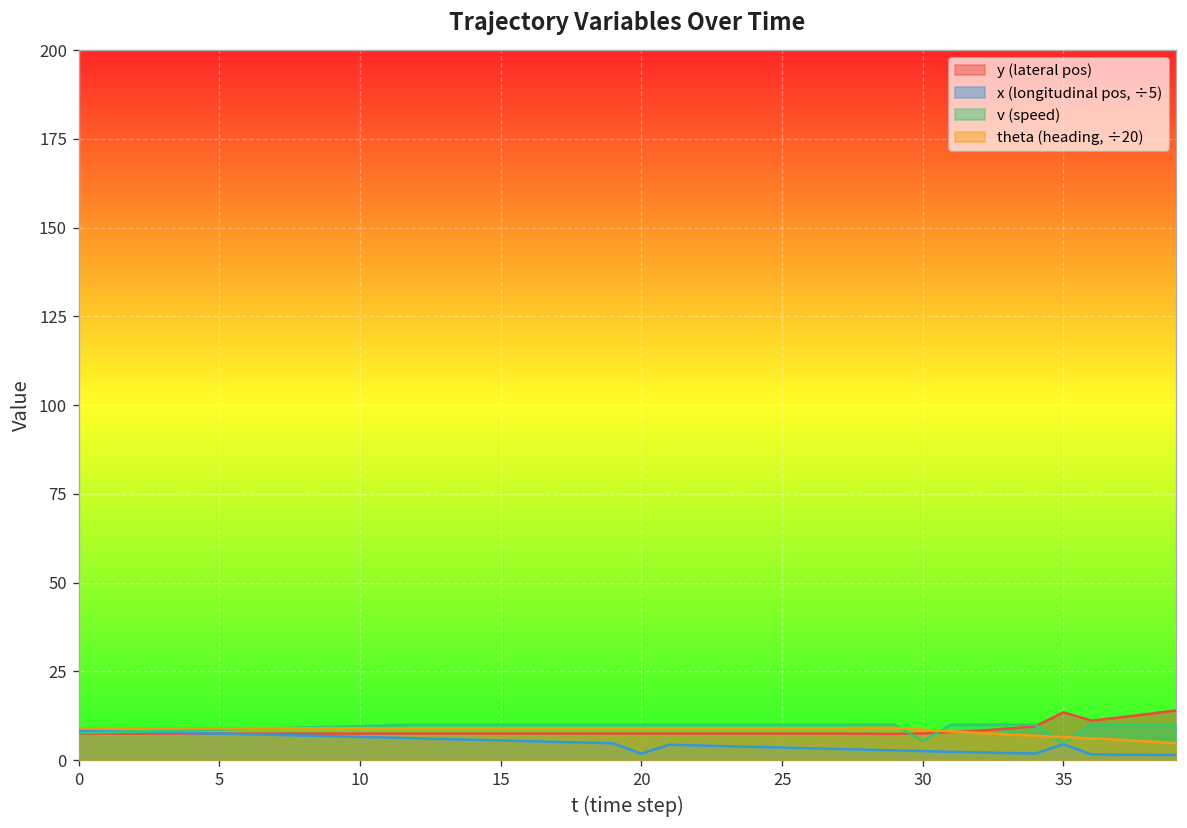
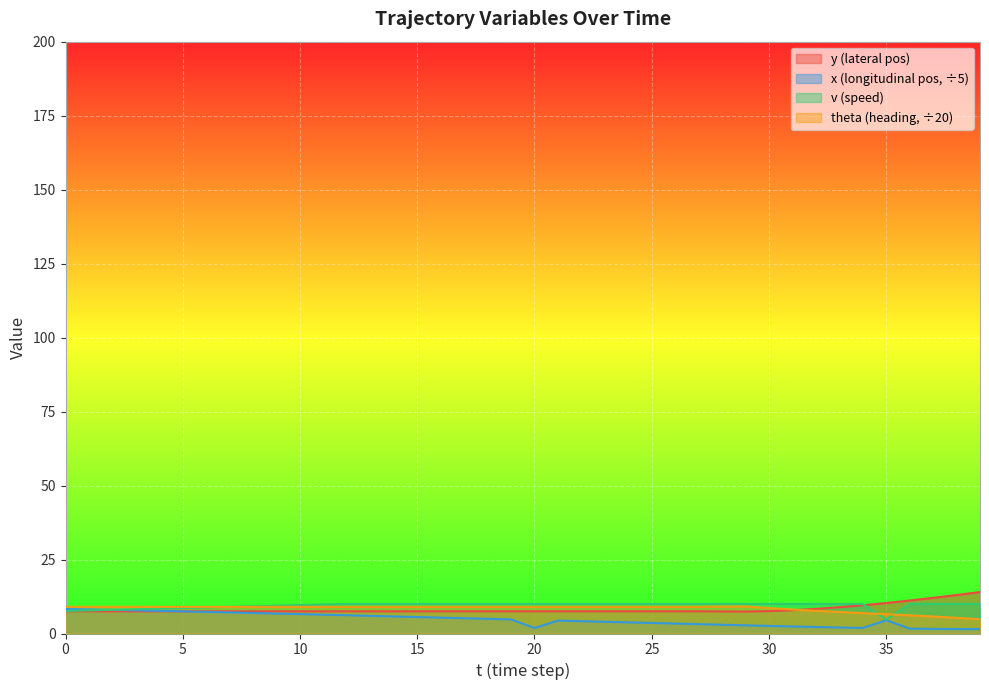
v (speed), 30: 5 -> 10
y (lateral pos), 35: 13 -> 10
